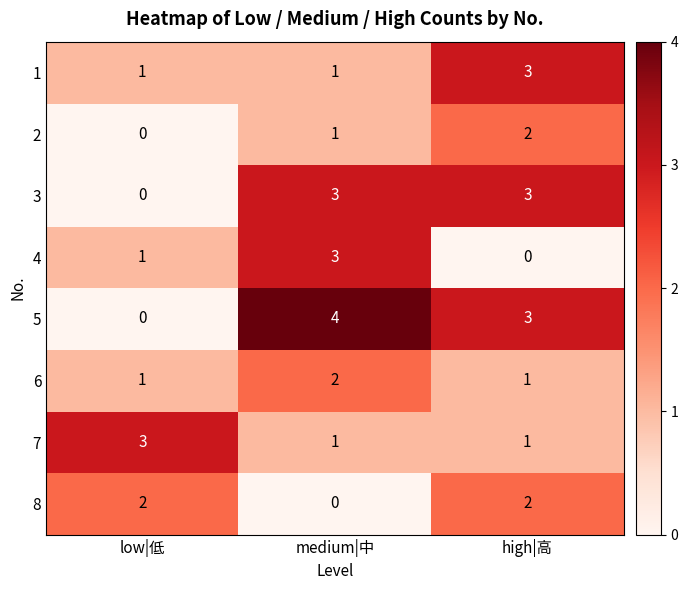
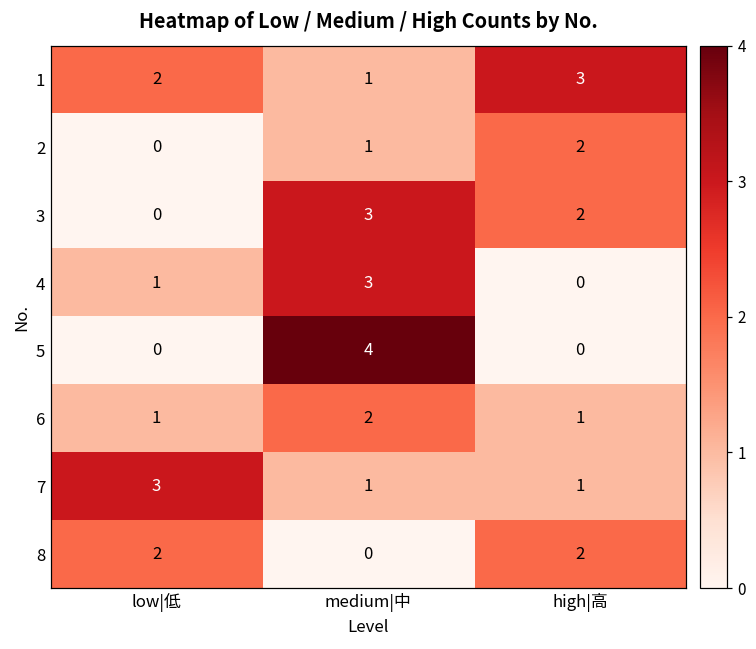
1, low|低: 1 -> 2
3, high|高: 3 -> 2
5, high|高: 3 -> 0
